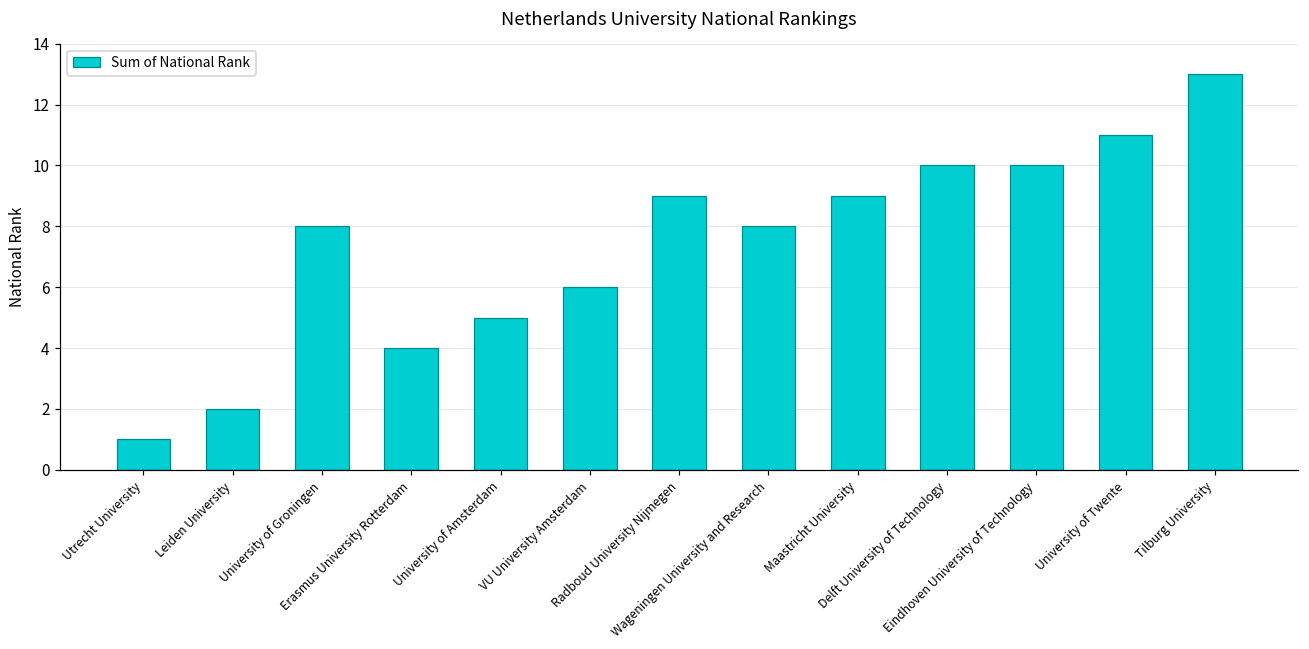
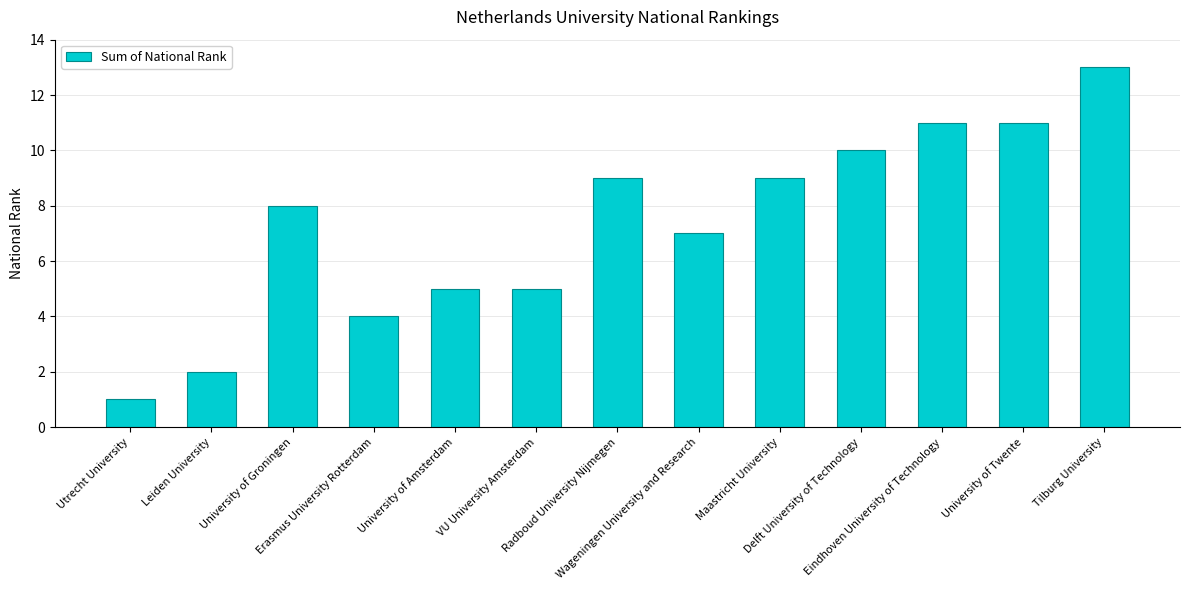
VU University Amsterdam: 6 -> 5
Wageningen University and Research: 8 -> 7
Eindhoven University of Technology: 10 -> 11
